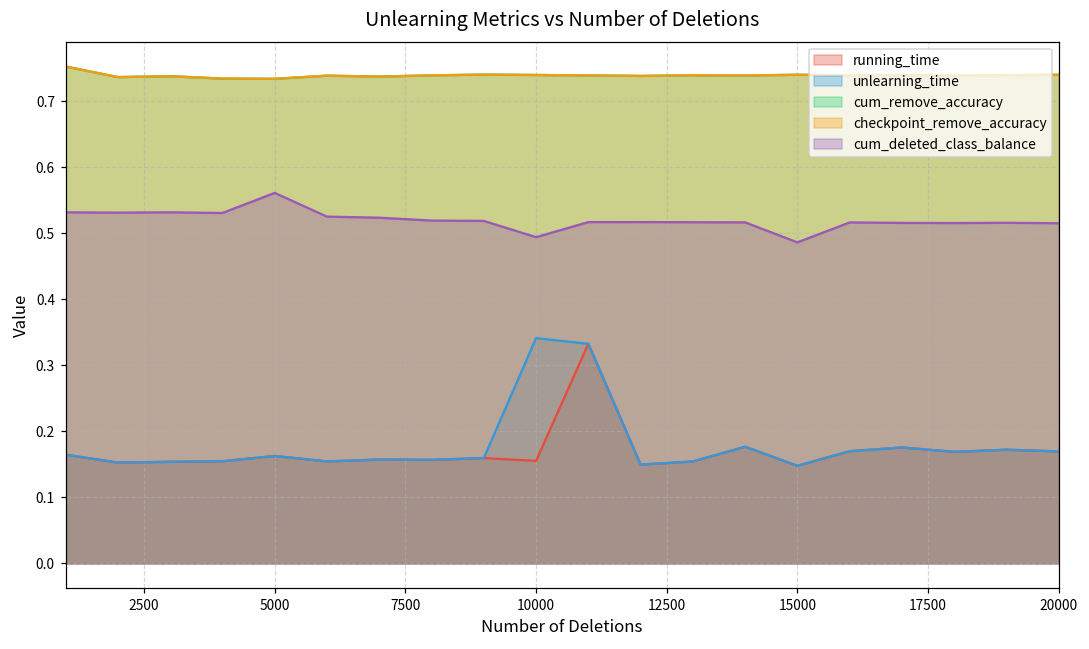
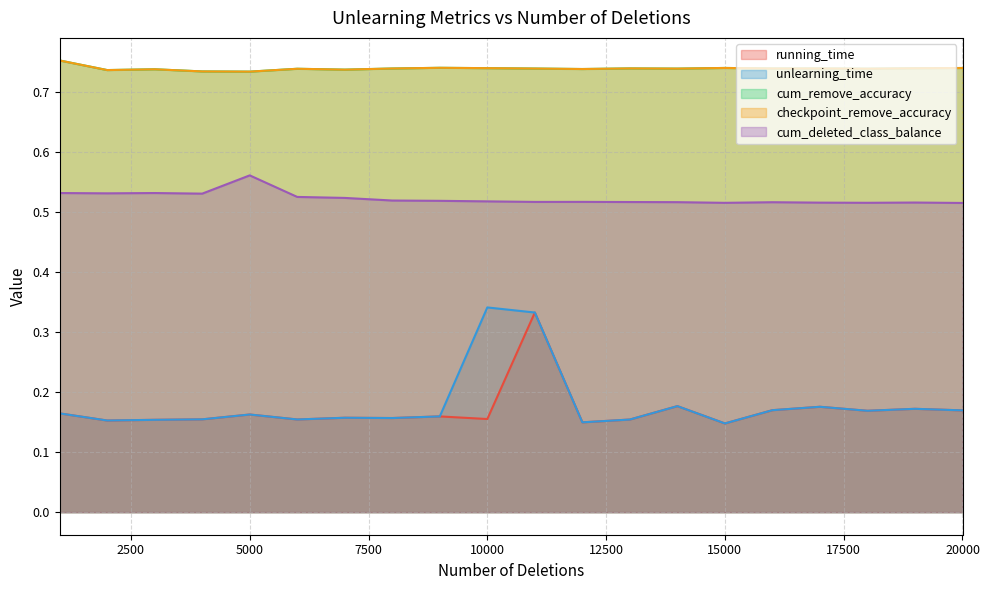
cum_deleted_class_balance, 10000: 0.49 -> 0.52
cum_deleted_class_balance, 15000: 0.49 -> 0.52
